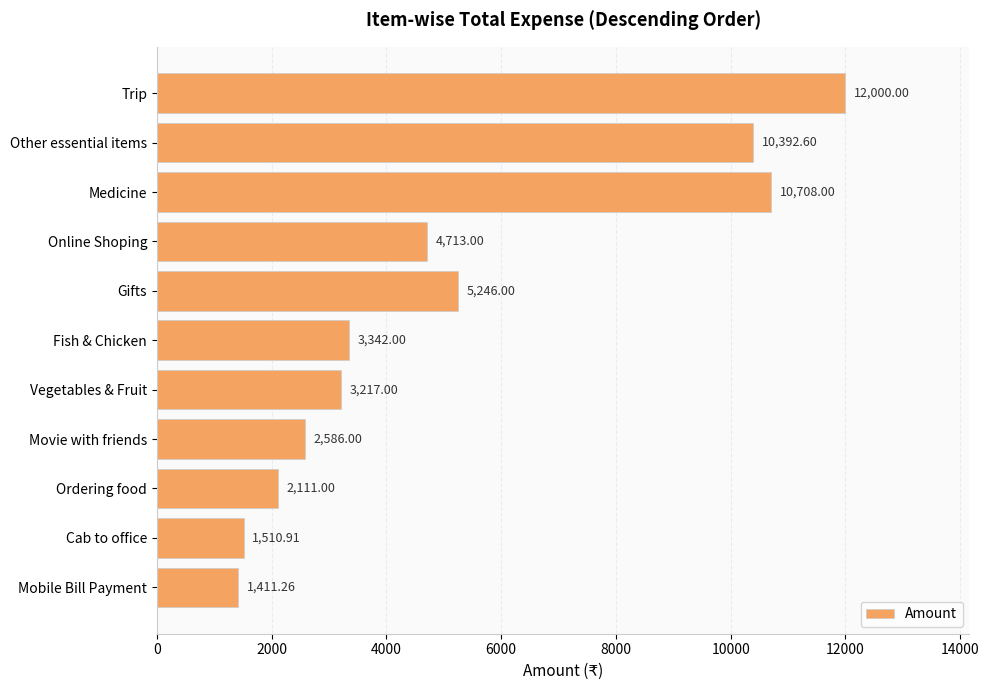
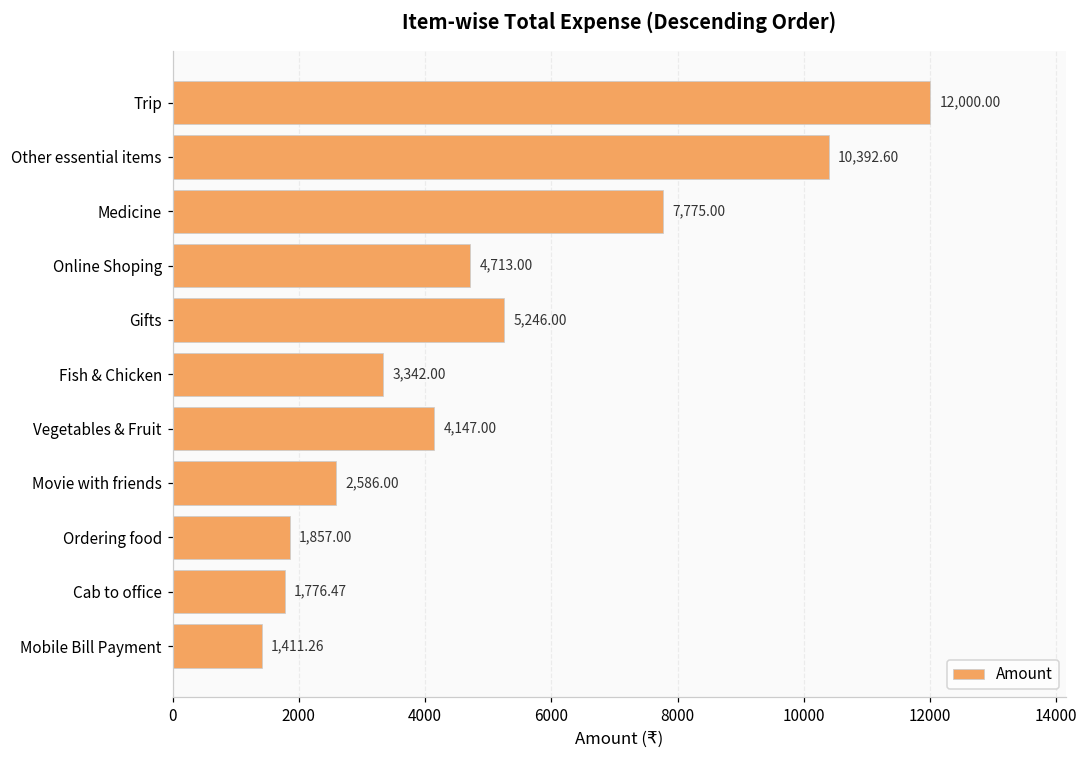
Medicine: 10,708.00 -> 7,775.00
Vegetables & Fruit: 3,217.00 -> 4,147.00
Ordering food: 2,111.00 -> 1,857.00
Cab to office: 1,510.91 -> 1,776.47
